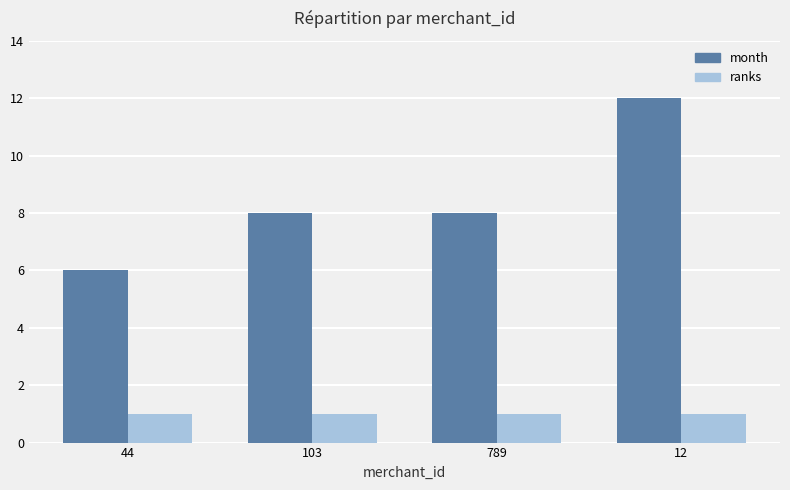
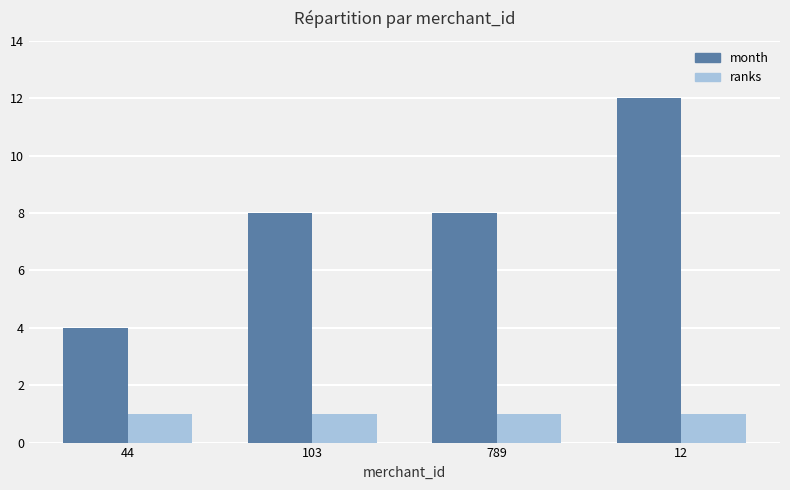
month, 44: 6 -> 4
